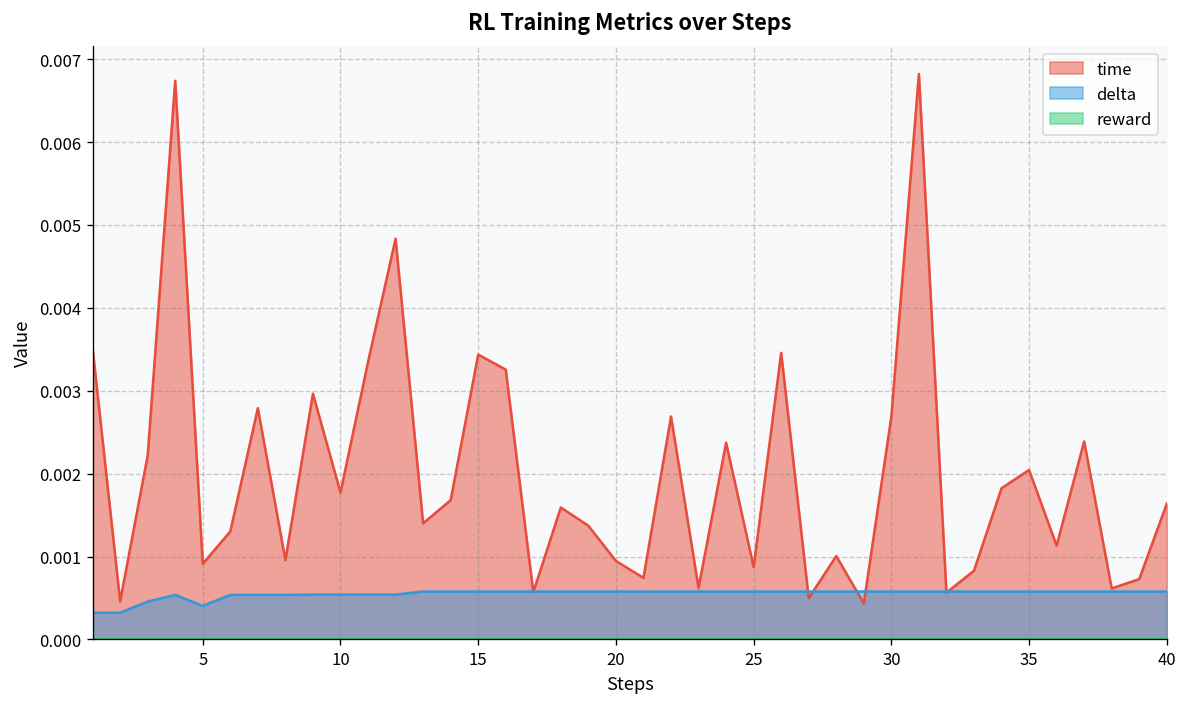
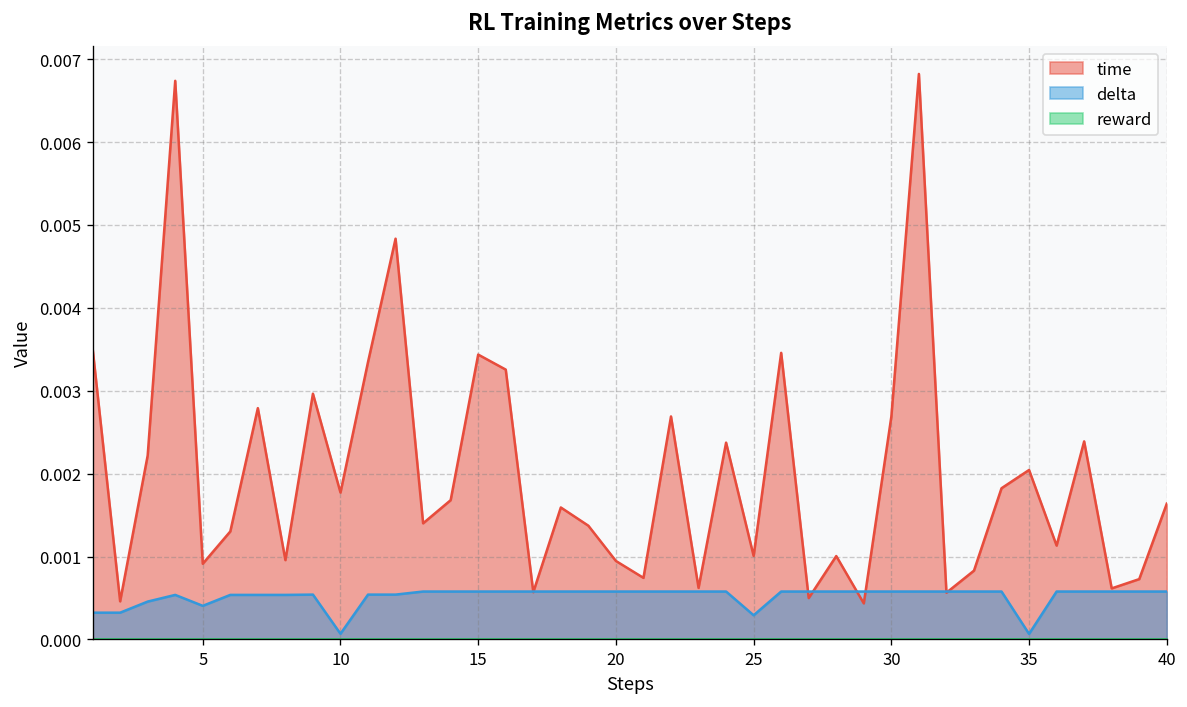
delta, 10: 0.0005 -> 0.0001
time, 25: 0.0009 -> 0.0010
delta, 25: 0.0006 -> 0.0003
delta, 35: 0.0006 -> 0.0001
